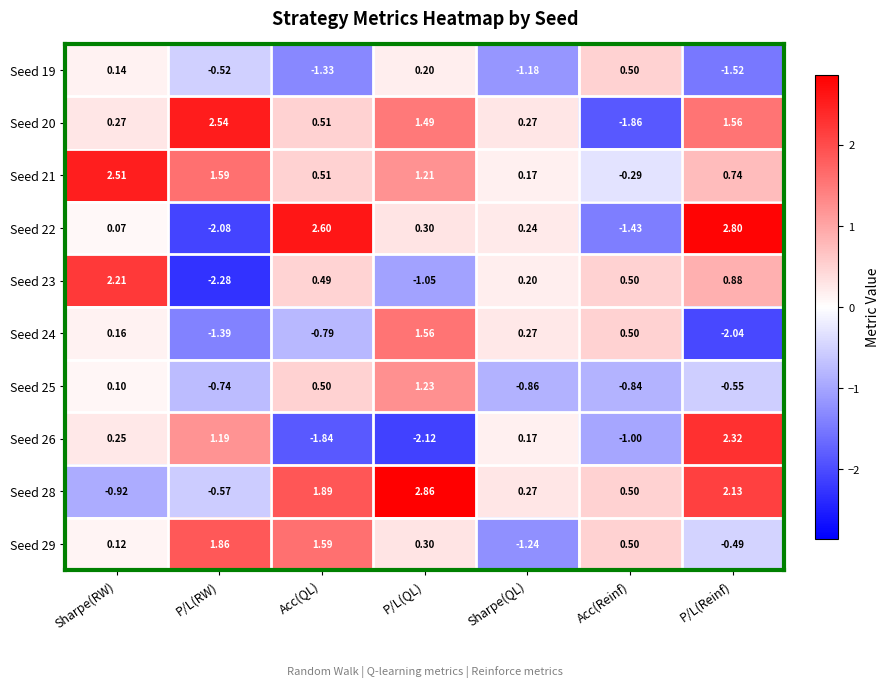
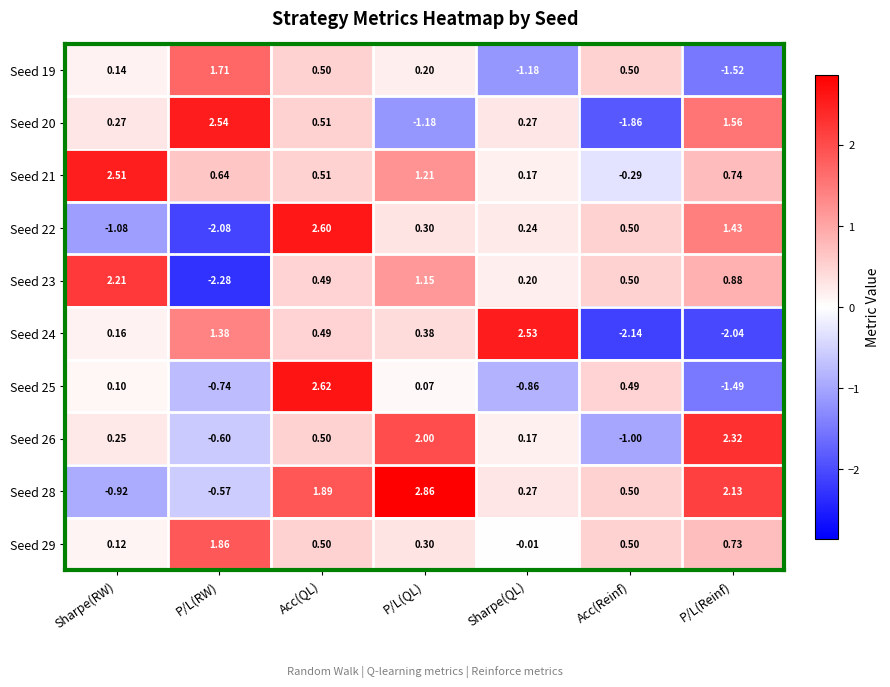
Seed 19, P/L(RW): -0.52 -> 1.71
Seed 19, Acc(QL): -1.33 -> 0.50
Seed 20, P/L(QL): 1.49 -> -1.18
Seed 21, P/L(RW): 1.59 -> 0.64
Seed 22, Sharpe(RW): 0.07 -> -1.08
Seed 22, Acc(Reinf): -1.43 -> 0.50
Seed 22, P/L(Reinf): 2.80 -> 1.43
Seed 23, P/L(QL): -1.05 -> 1.15
Seed 24, P/L(RW): -1.39 -> 1.38
Seed 24, Acc(QL): -0.79 -> 0.49
Seed 24, P/L(QL): 1.56 -> 0.38
Seed 24, Sharpe(QL): 0.27 -> 2.53
Seed 24, Acc(Reinf): 0.50 -> -2.14
Seed 25, Acc(QL): 0.50 -> 2.62
Seed 25, P/L(QL): 1.23 -> 0.07
Seed 25, Acc(Reinf): -0.84 -> 0.49
Seed 25, P/L(Reinf): -0.55 -> -1.49
Seed 26, P/L(RW): 1.19 -> -0.60
Seed 26, Acc(QL): -1.84 -> 0.50
Seed 26, P/L(QL): -2.12 -> 2.00
Seed 29, Acc(QL): 1.59 -> 0.50
Seed 29, Sharpe(QL): -1.24 -> -0.01
Seed 29, P/L(Reinf): -0.49 -> 0.73
